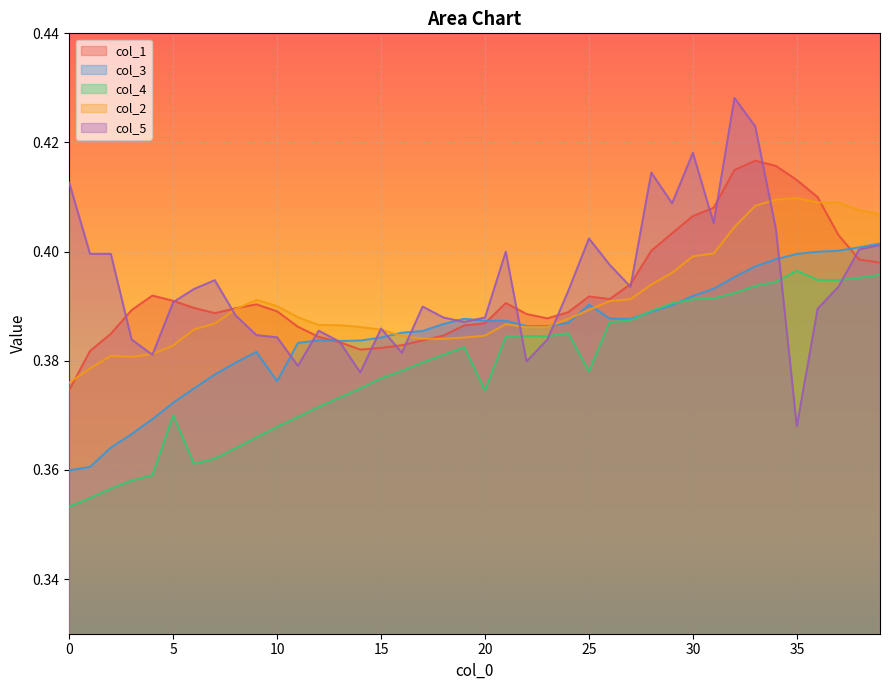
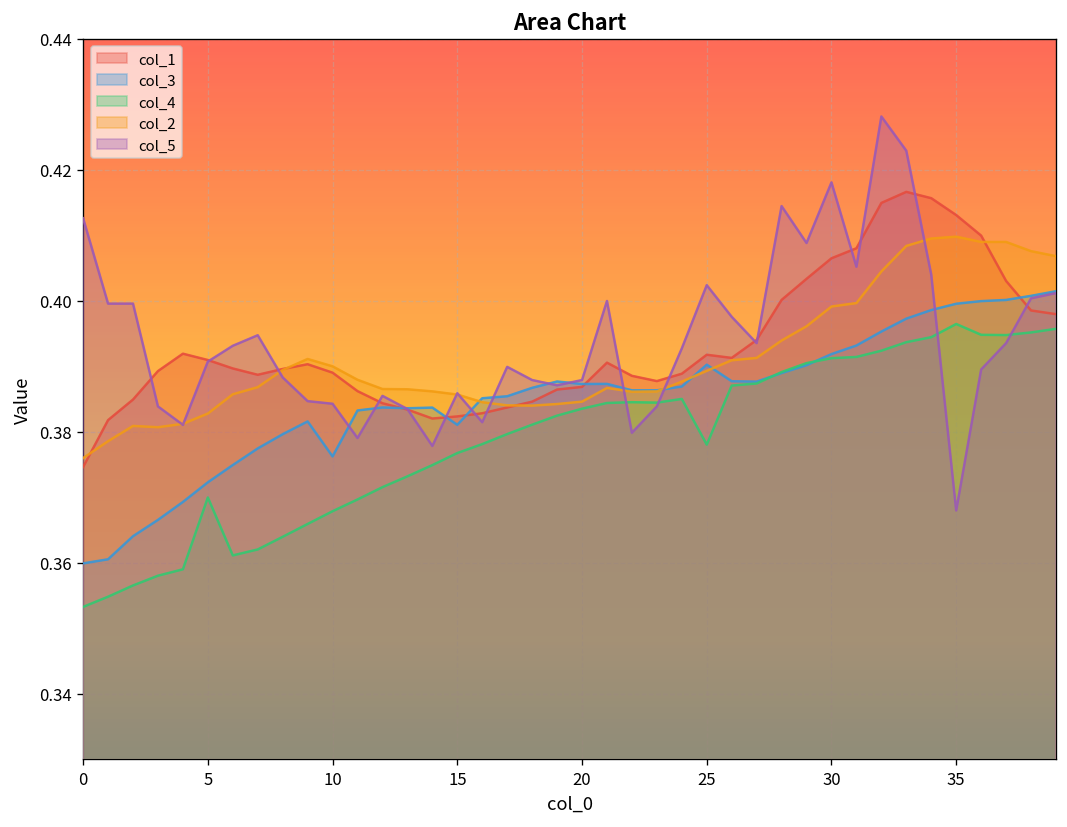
col_3, 15: 0.384 -> 0.381
col_4, 20: 0.375 -> 0.384
